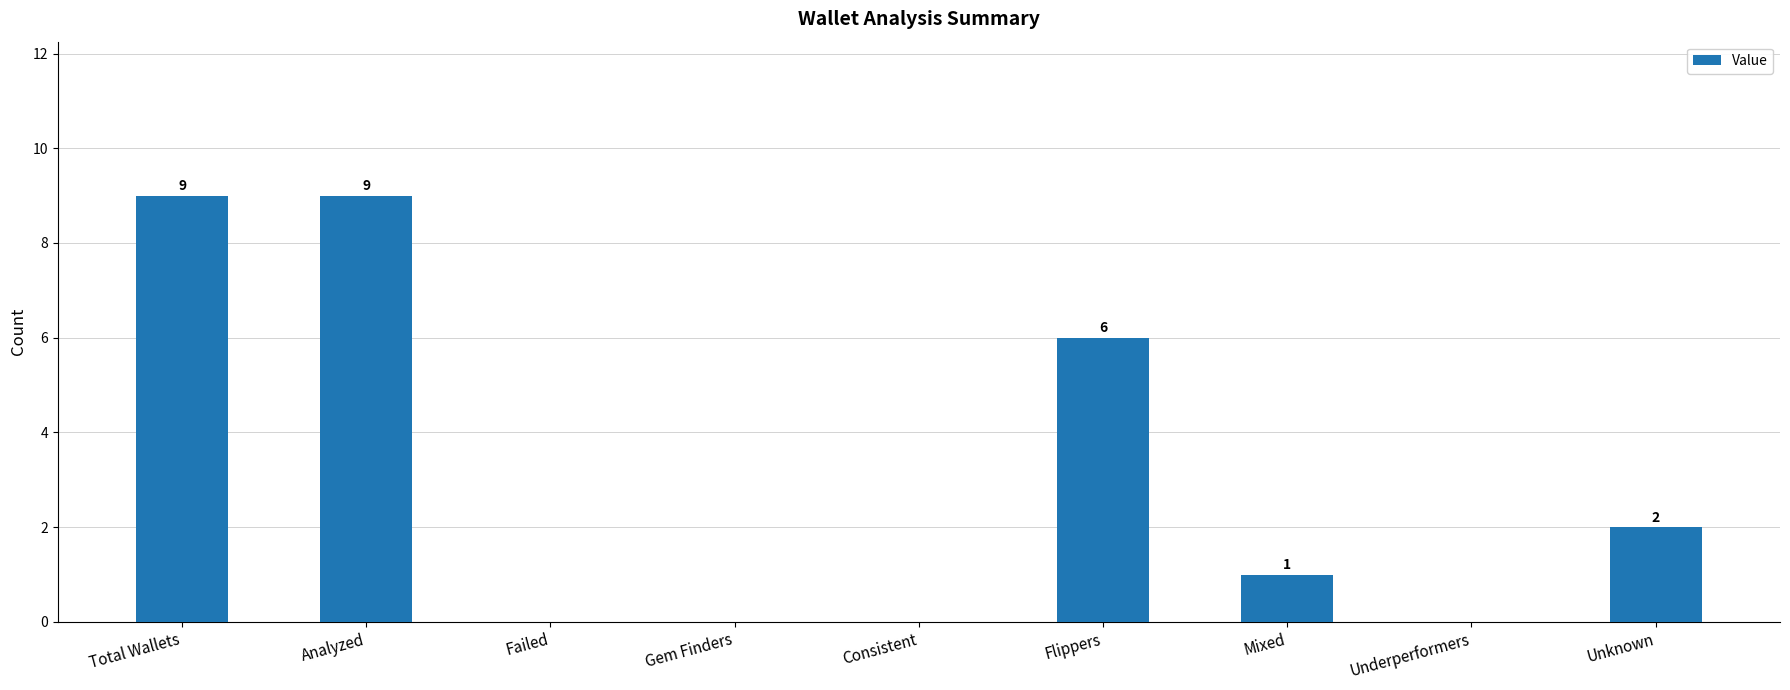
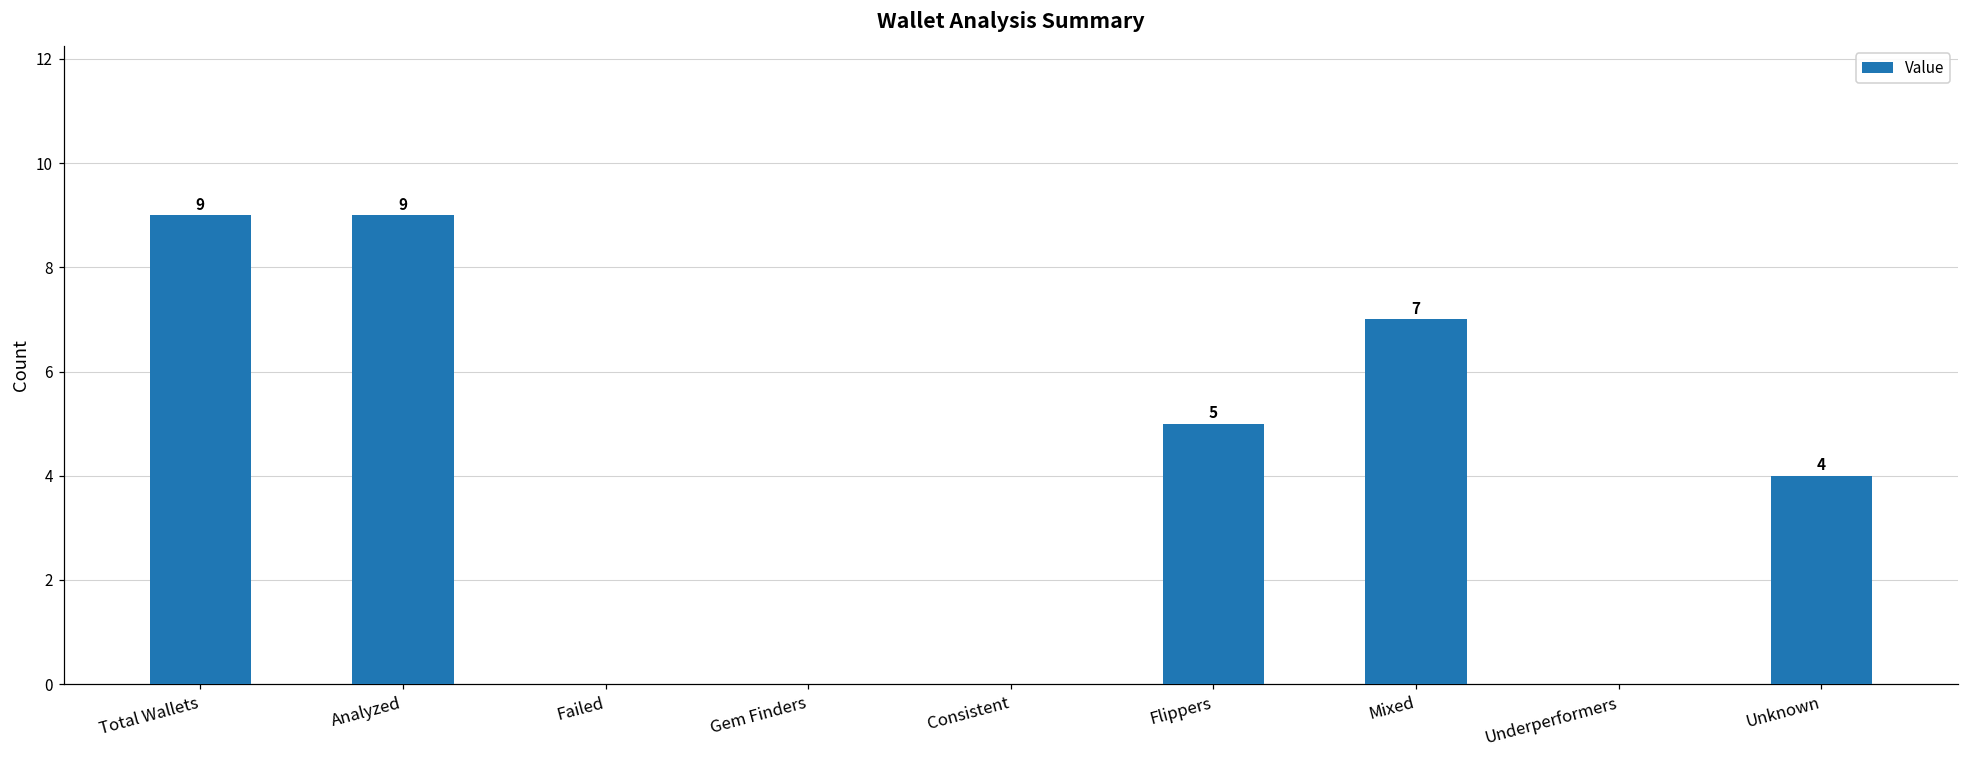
Flippers: 6 -> 5
Mixed: 1 -> 7
Unknown: 2 -> 4
